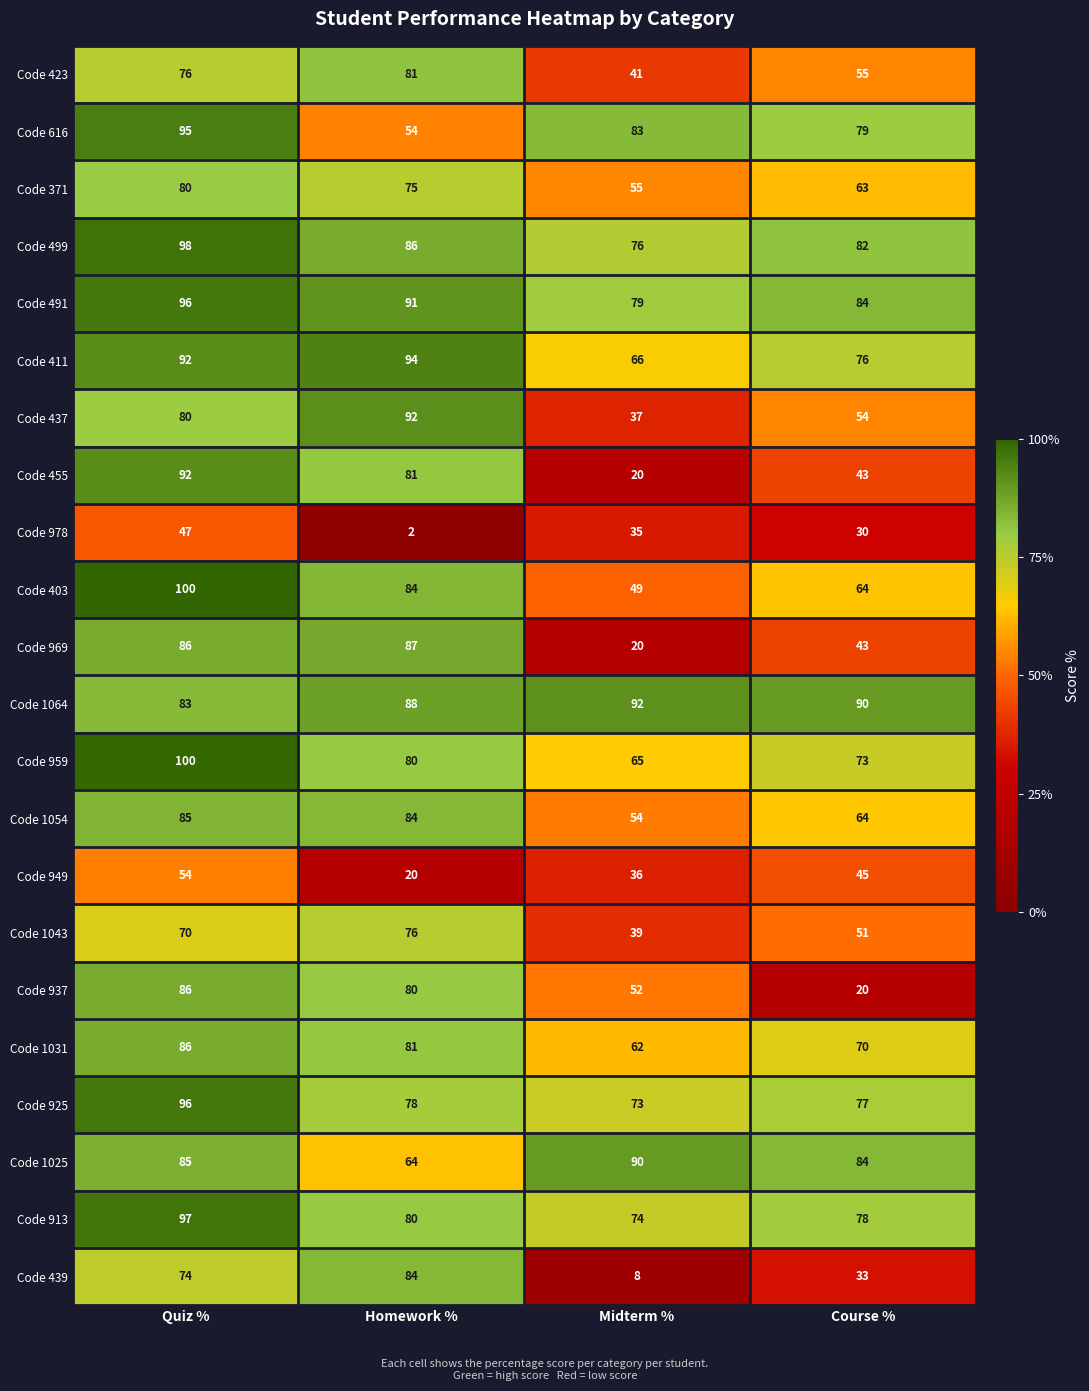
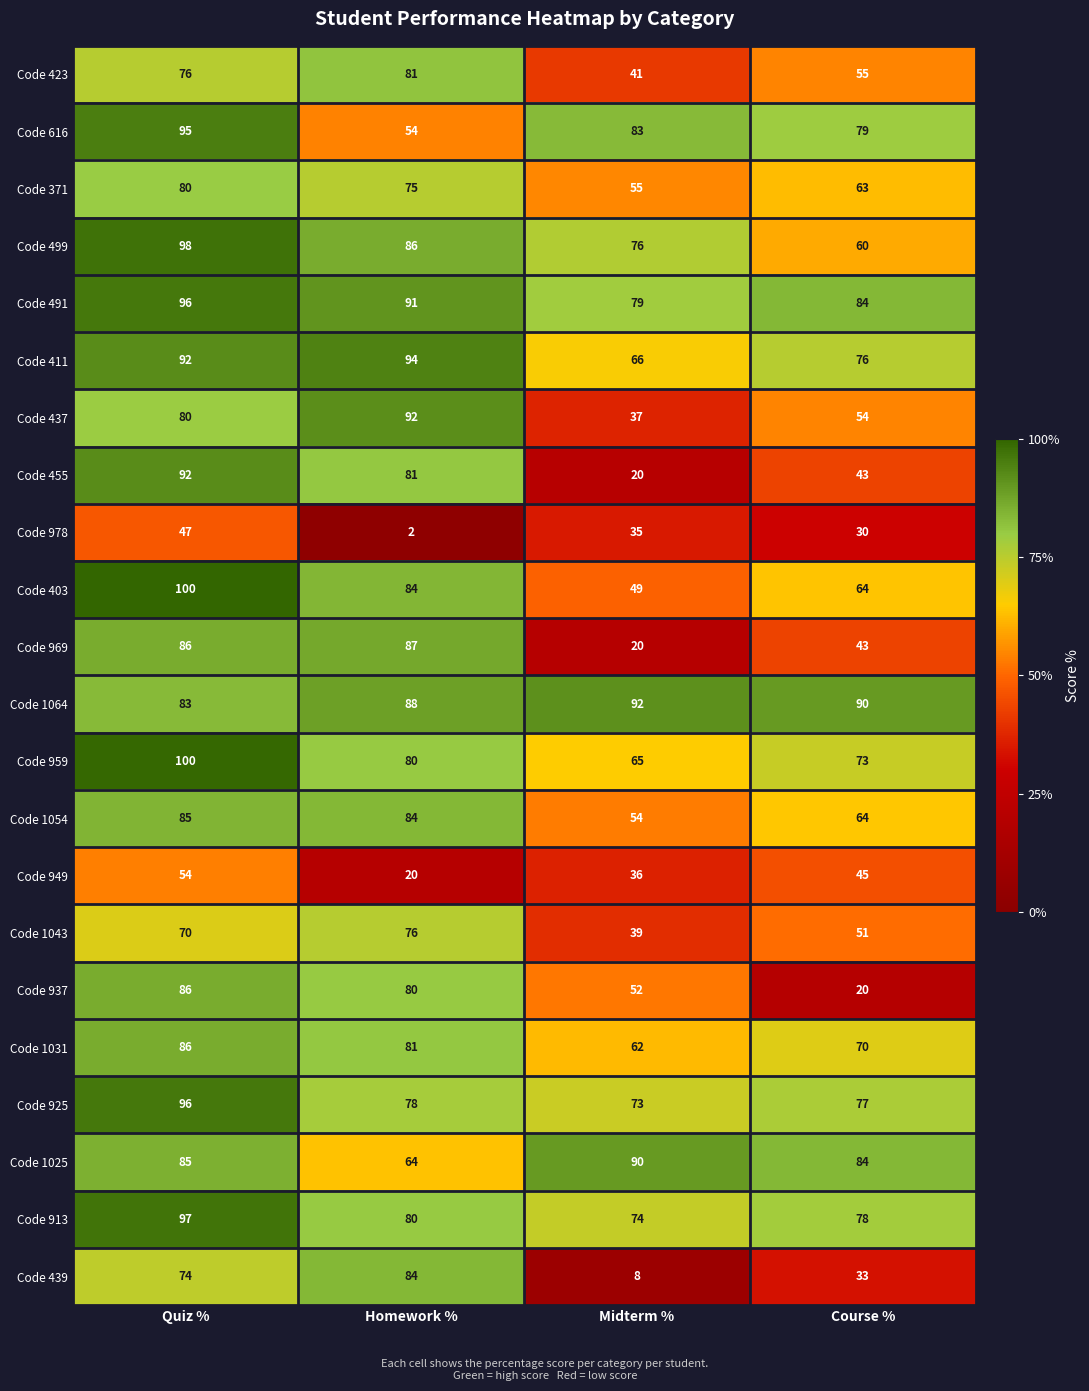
Code 499, Course %: 82 -> 60
